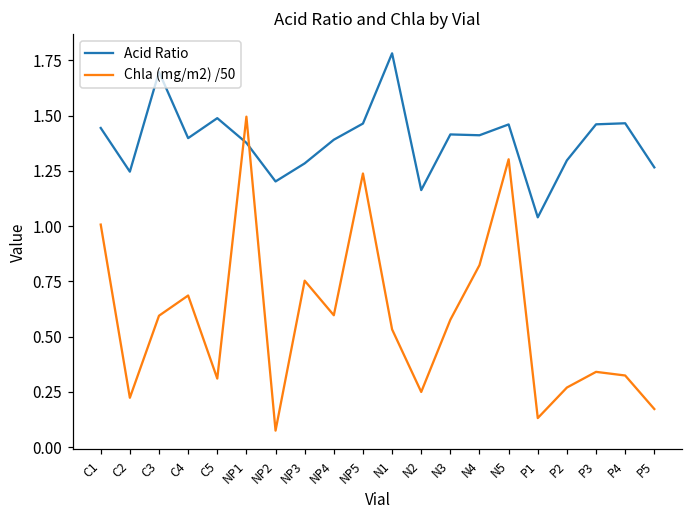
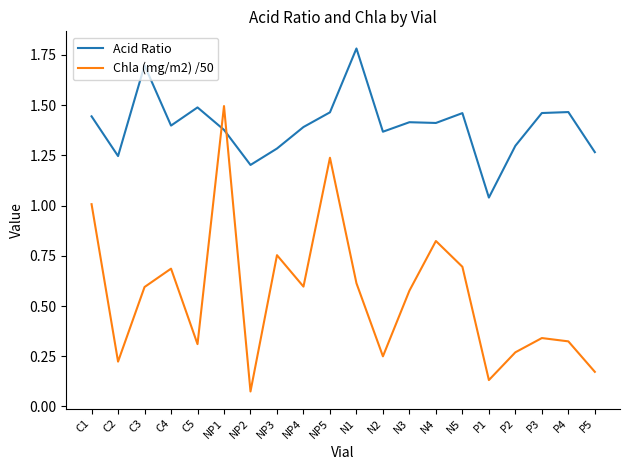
Chla (mg/m2) /50, N1: 0.53 -> 0.61
Acid Ratio, N2: 1.16 -> 1.37
Chla (mg/m2) /50, N5: 1.30 -> 0.70
